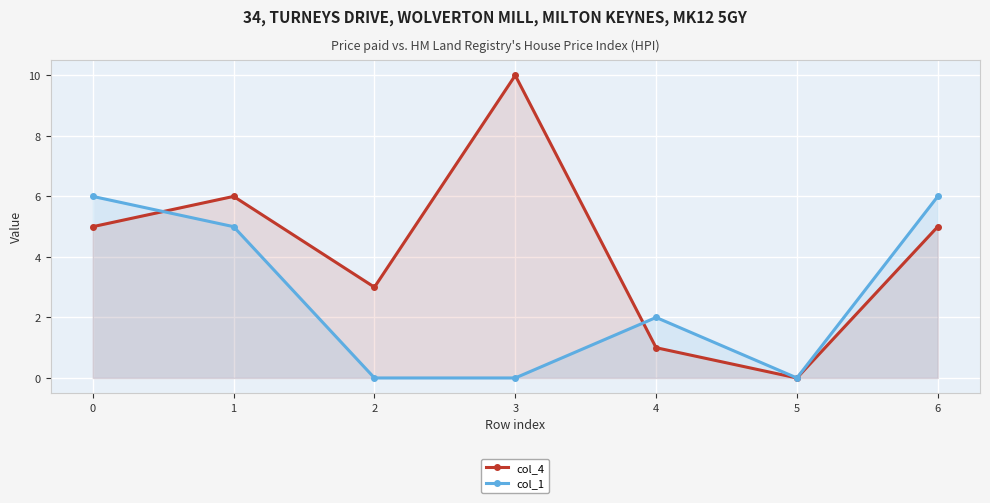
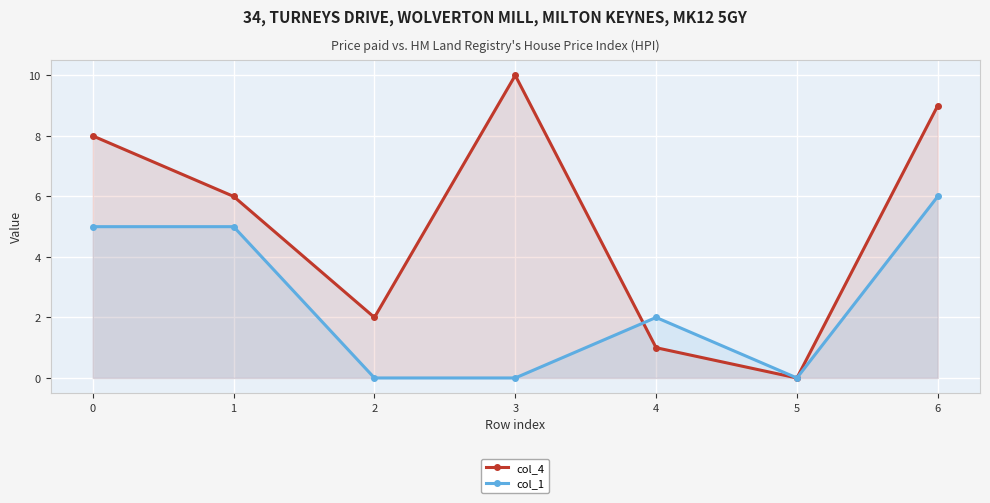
col_4, 0: 5 -> 8
col_1, 0: 6 -> 5
col_4, 2: 3 -> 2
col_4, 6: 5 -> 9
